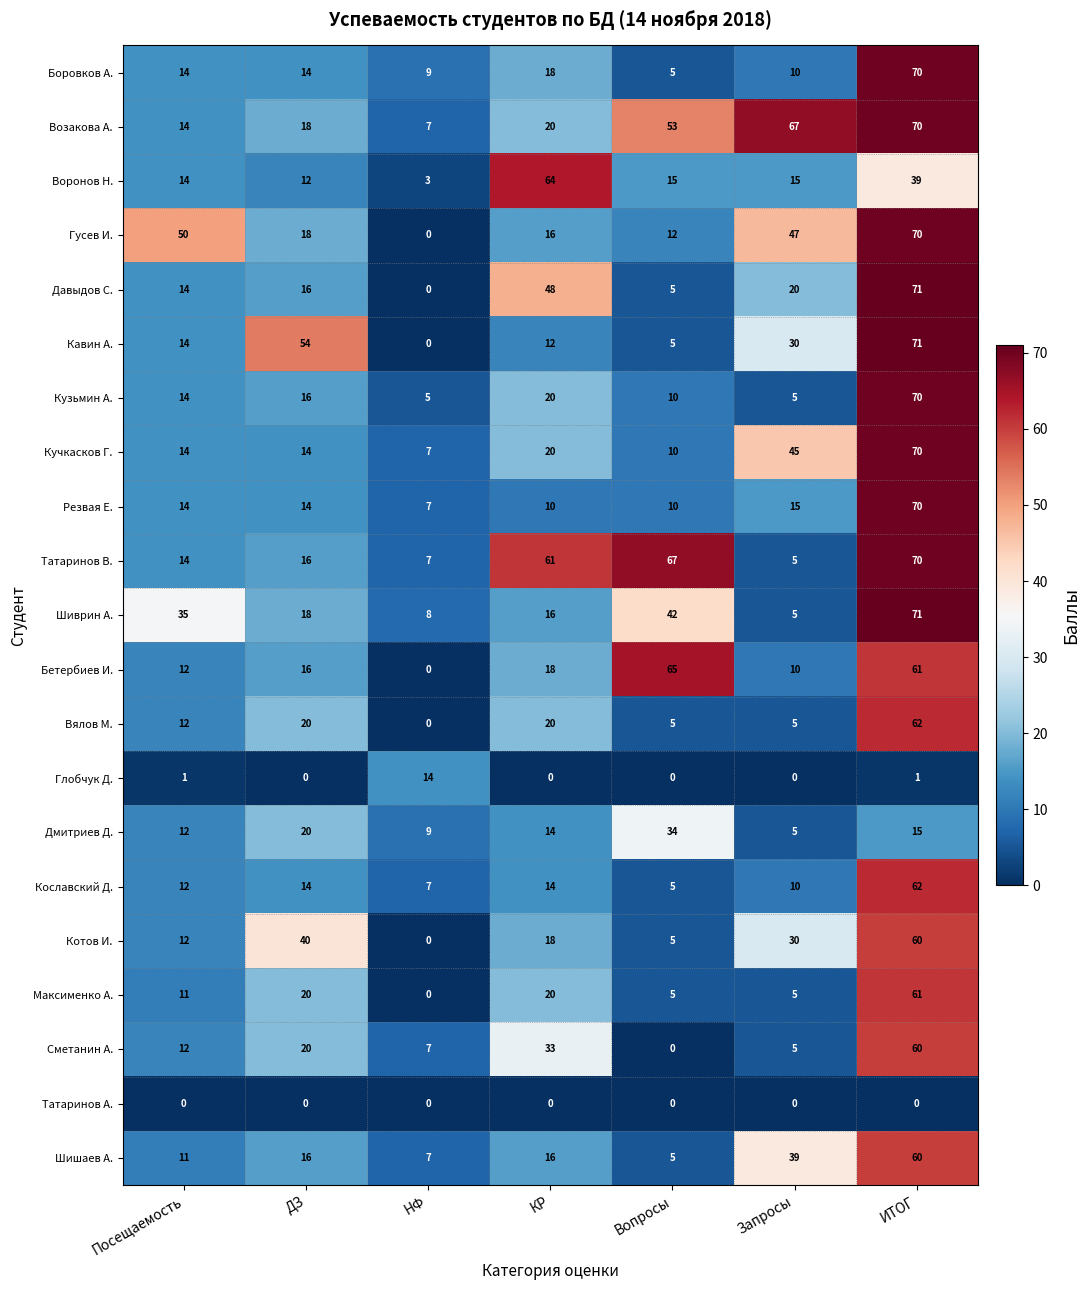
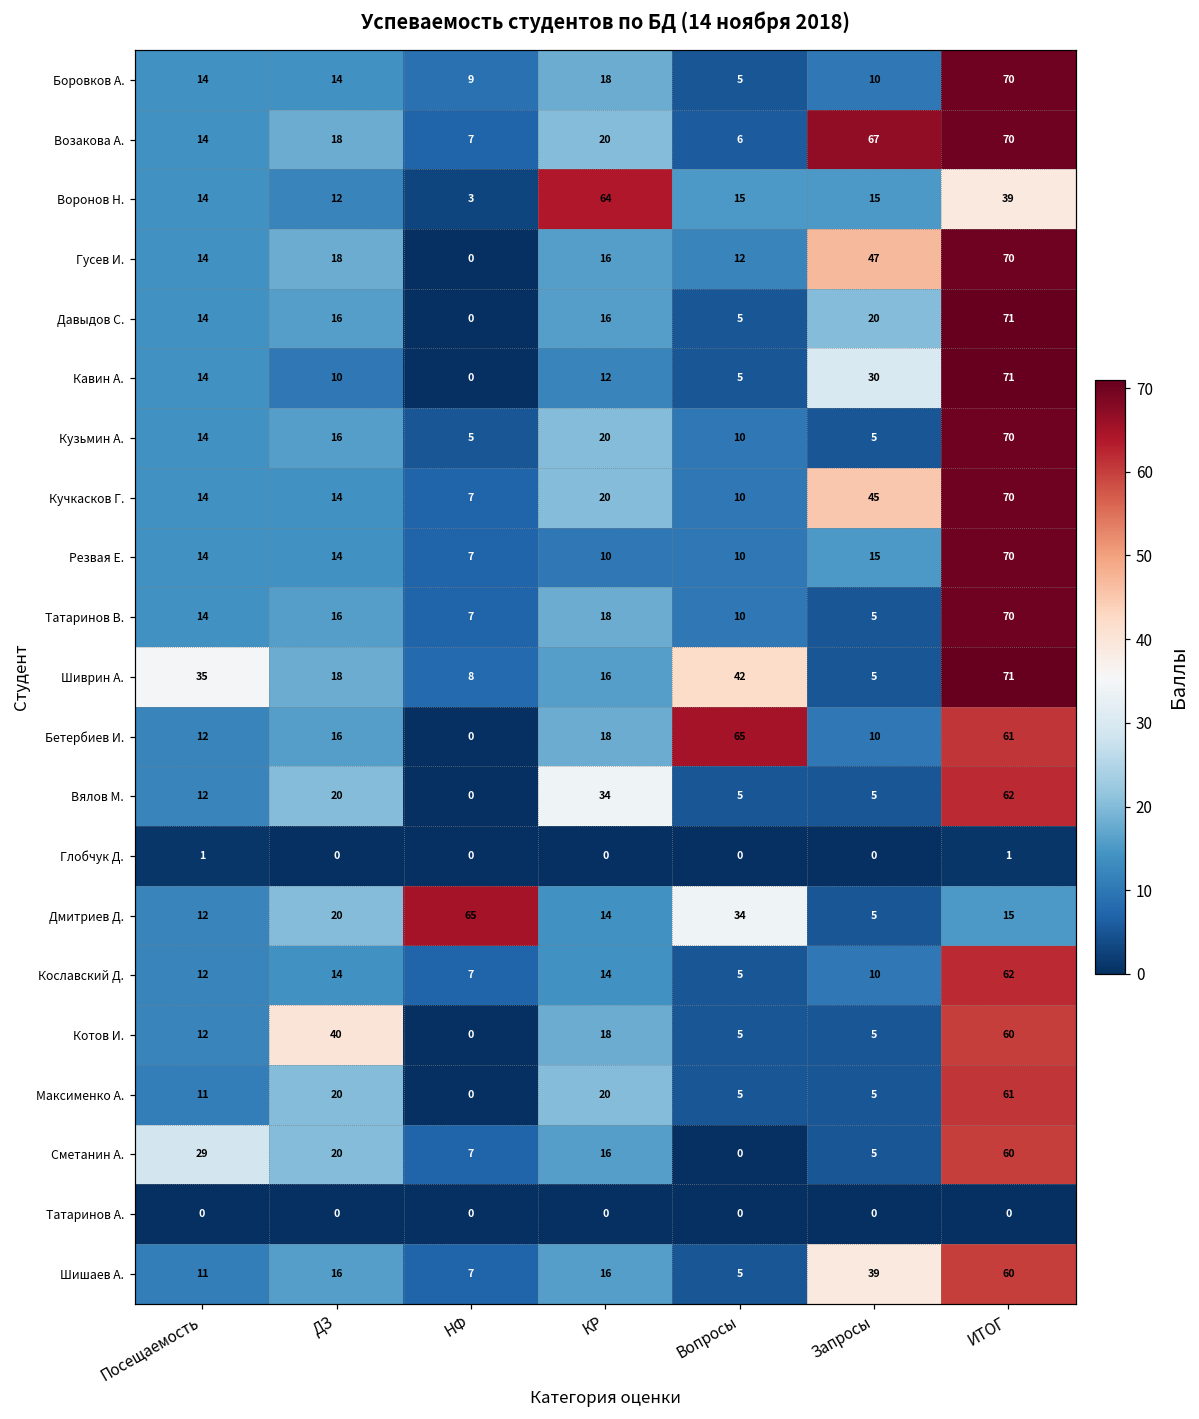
Возакова А., Вопросы: 53 -> 6
Гусев И., Посещаемость: 50 -> 14
Давыдов С., КР: 48 -> 16
Кавин А., ДЗ: 54 -> 10
Татаринов В., КР: 61 -> 18
Татаринов В., Вопросы: 67 -> 10
Вялов М., КР: 20 -> 34
Глобчук Д., НФ: 14 -> 0
Дмитриев Д., НФ: 9 -> 65
Котов И., Запросы: 30 -> 5
Сметанин А., Посещаемость: 12 -> 29
Сметанин А., КР: 33 -> 16
